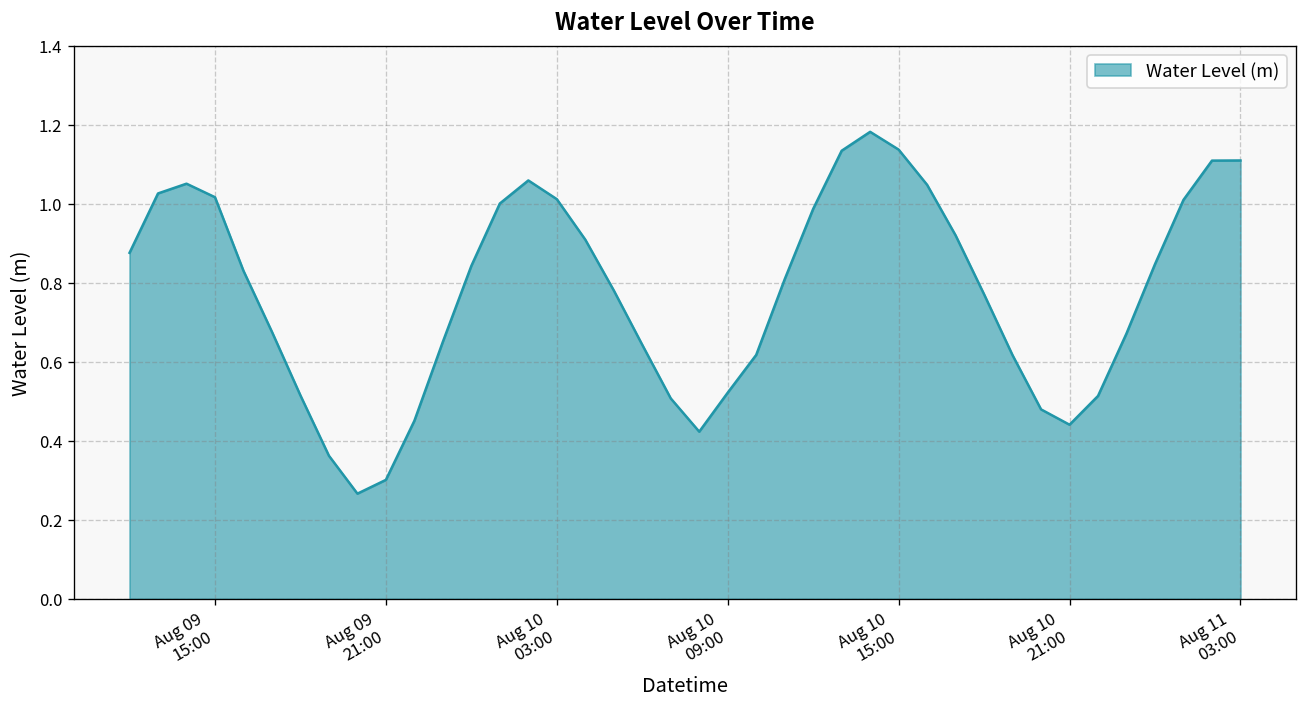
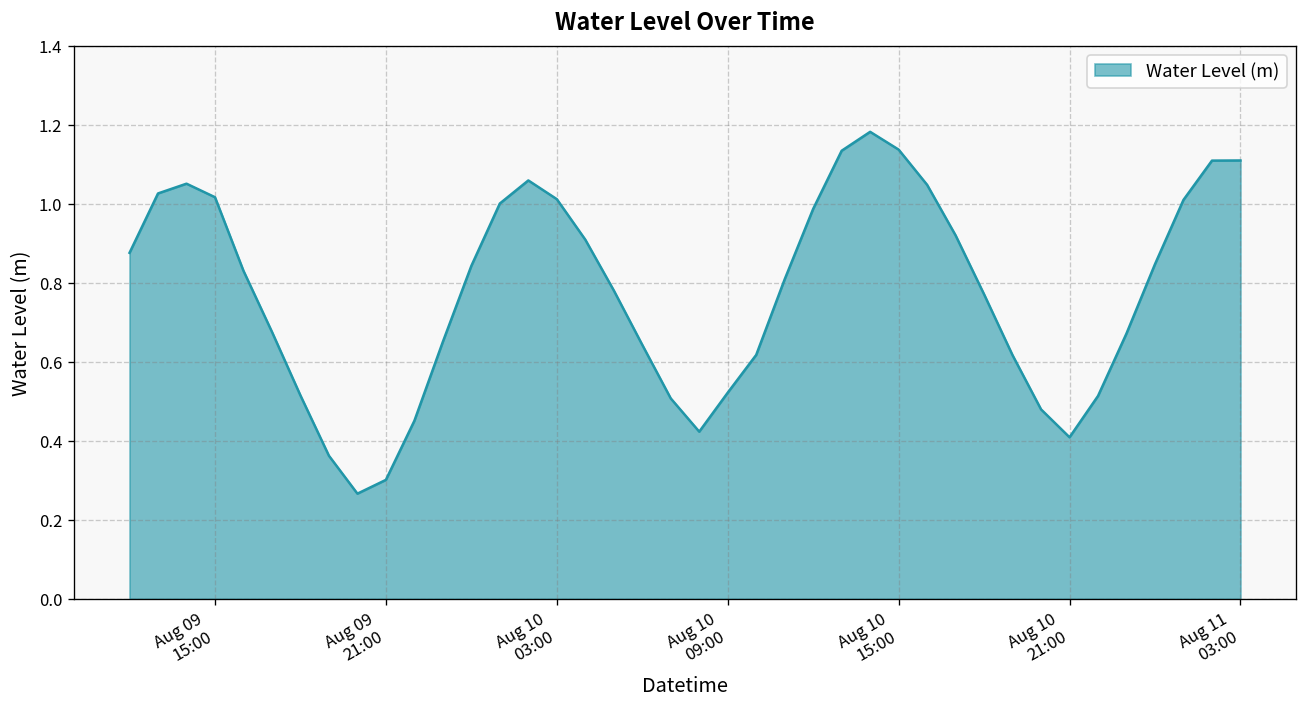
Aug 10 21:00: 0.44 -> 0.41
